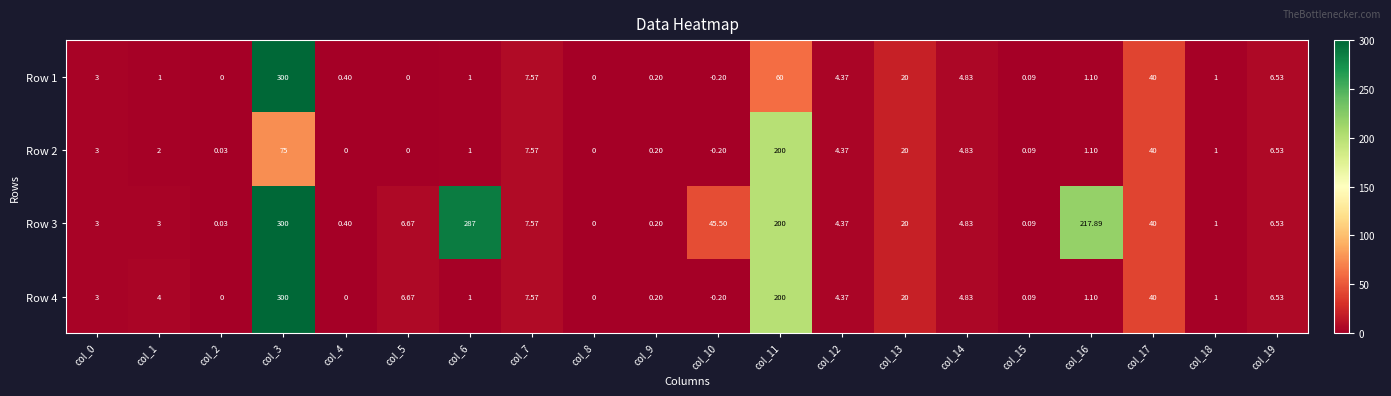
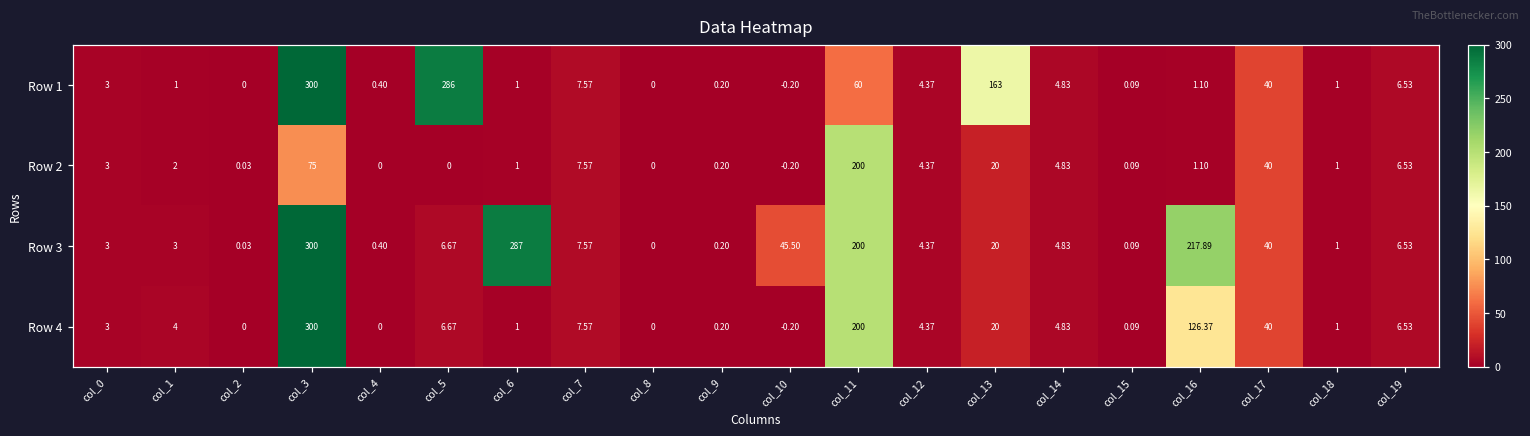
Row 1, col_5: 0 -> 286
Row 1, col_13: 20 -> 163
Row 4, col_16: 1.10 -> 126.37
